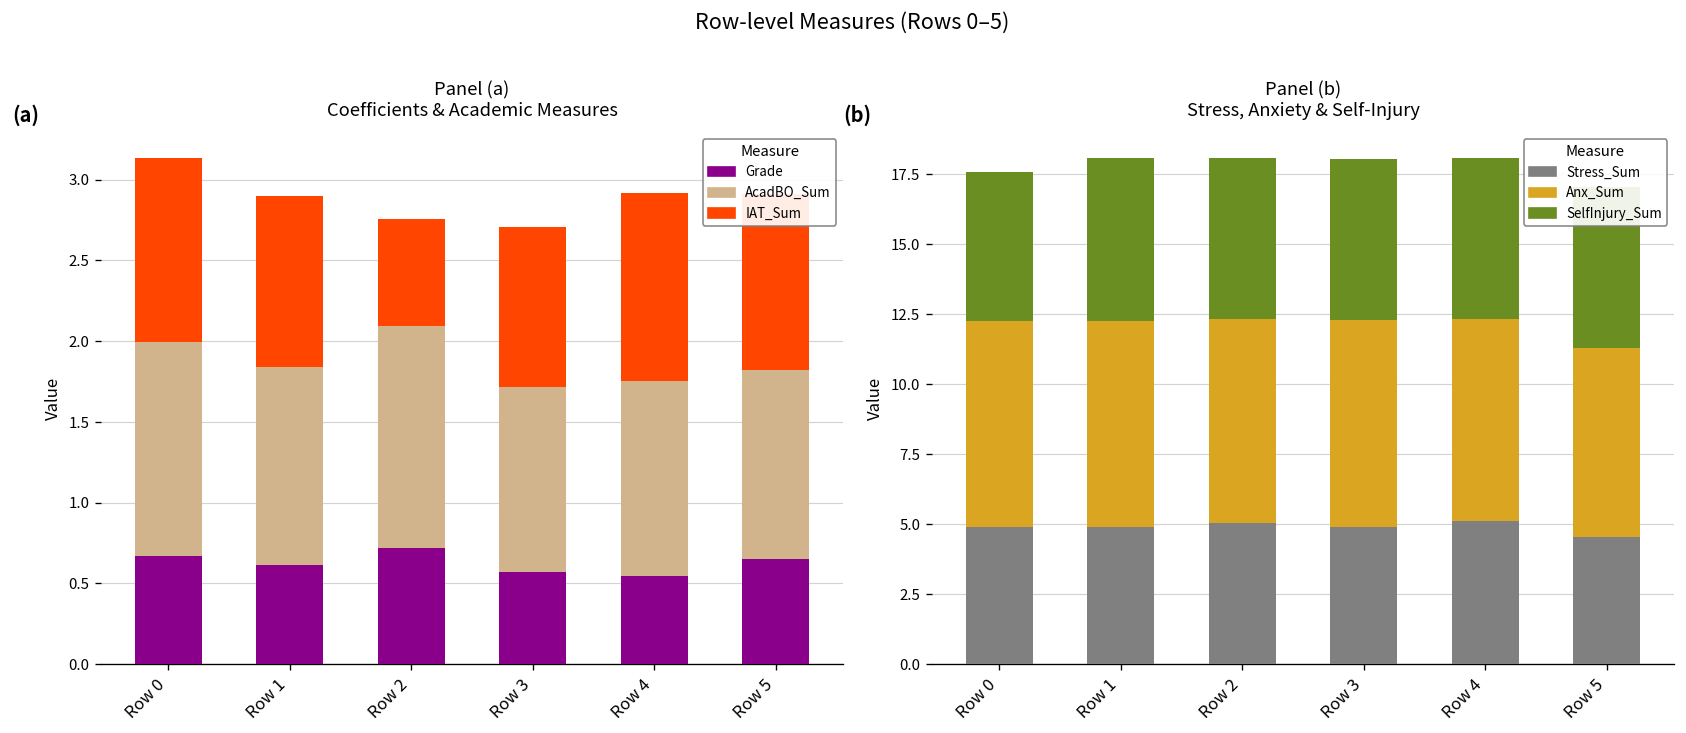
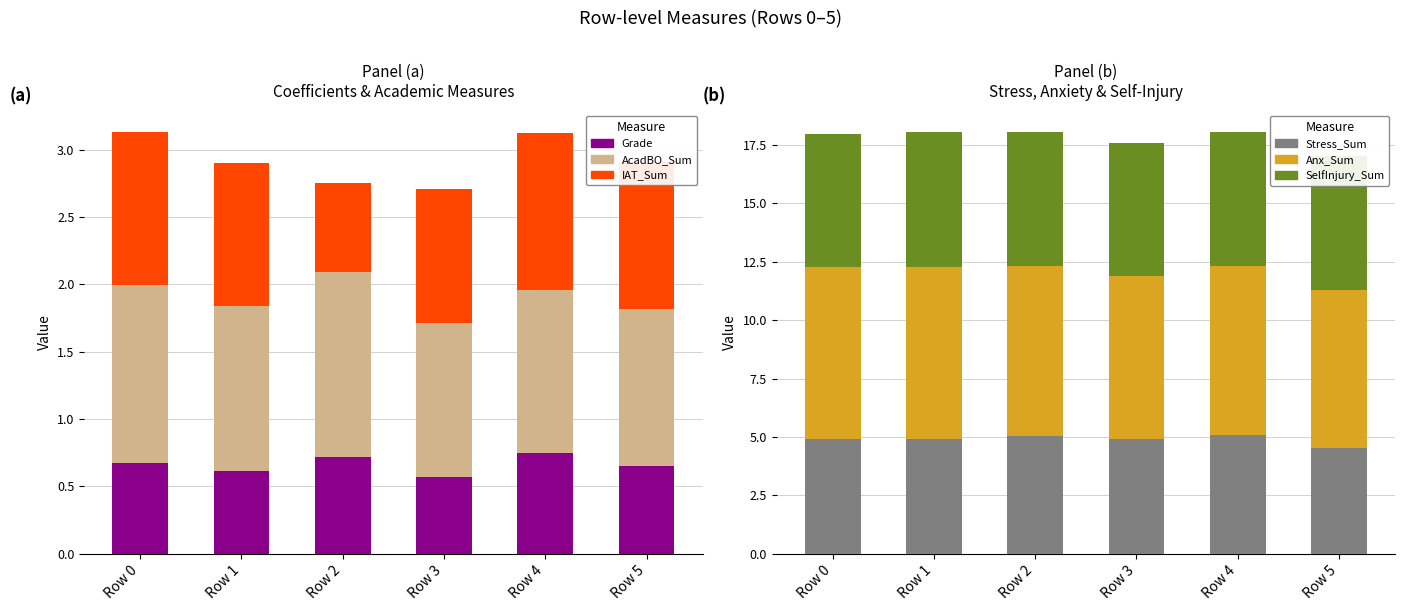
Panel (a) Coefficients & Academic Measures, Grade, Row 4: 0.55 -> 0.75
Panel (b) Stress, Anxiety & Self-Injury, SelfInjury_Sum, Row 0: 5.3 -> 5.7
Panel (b) Stress, Anxiety & Self-Injury, Anx_Sum, Row 3: 7.4 -> 7.0
